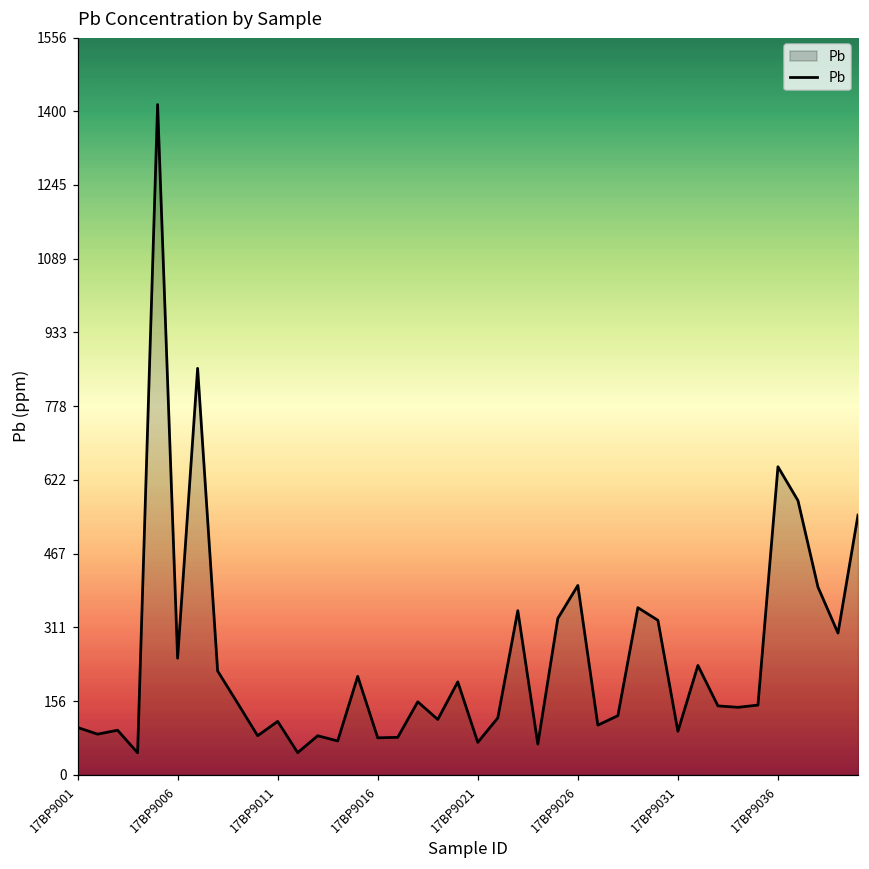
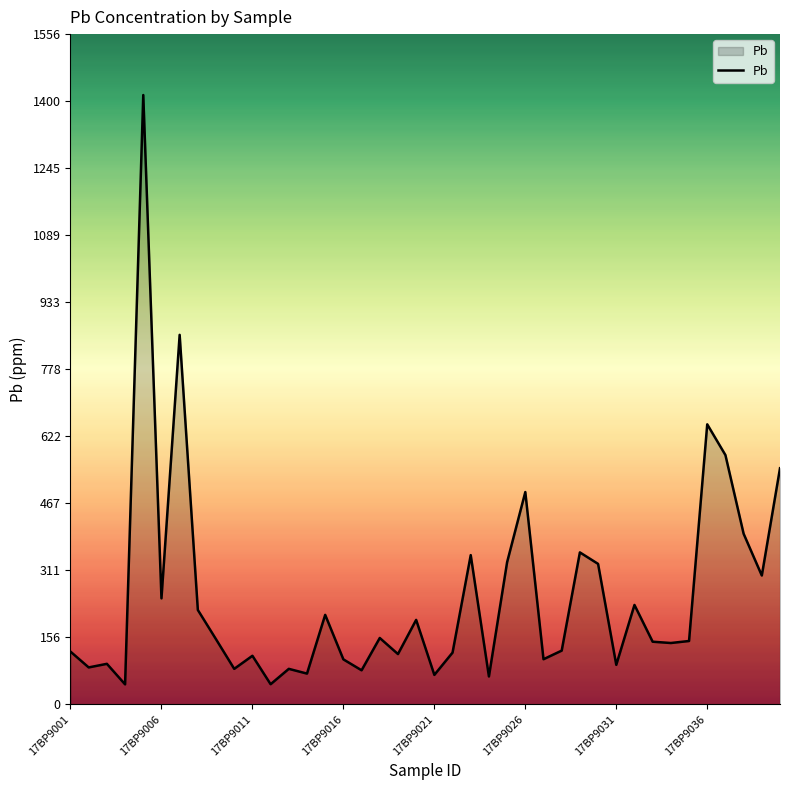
17BP9001: 100 -> 120
17BP9016: 80 -> 100
17BP9026: 400 -> 490
